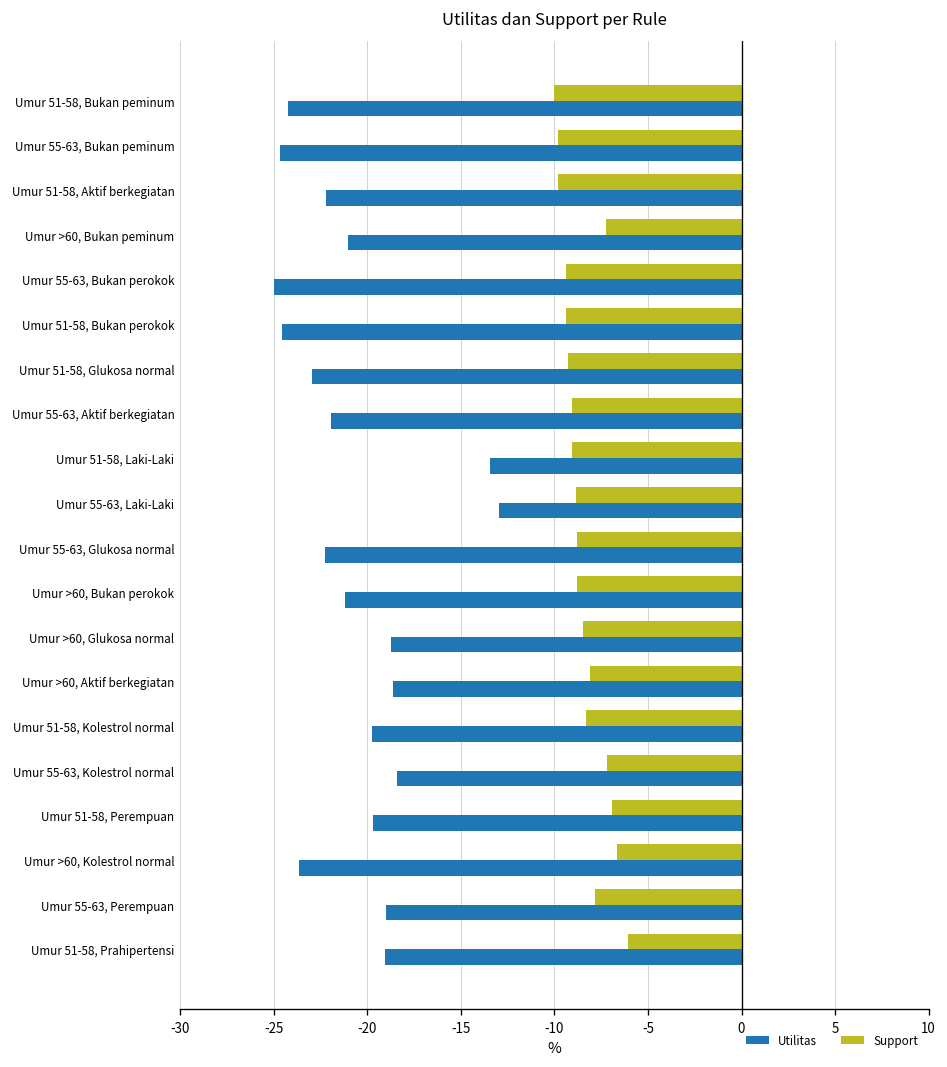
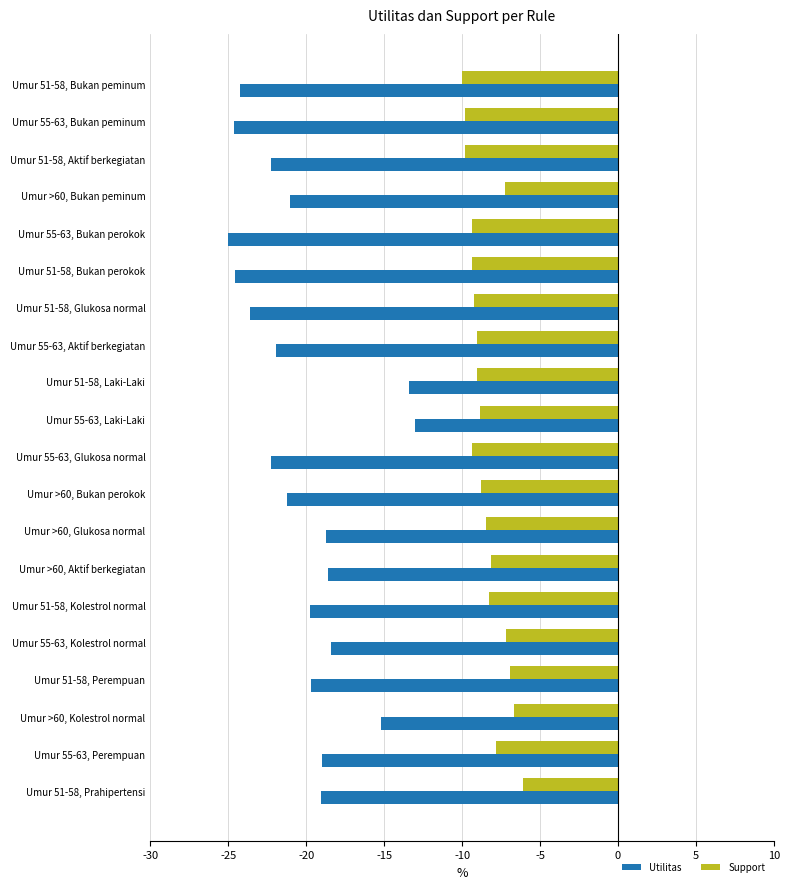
Utilitas, Umur 51-58, Glukosa normal: -23.0 -> -23.6
Support, Umur 55-63, Glukosa normal: -8.8 -> -9.3
Utilitas, Umur >60, Kolestrol normal: -23.7 -> -15.2
